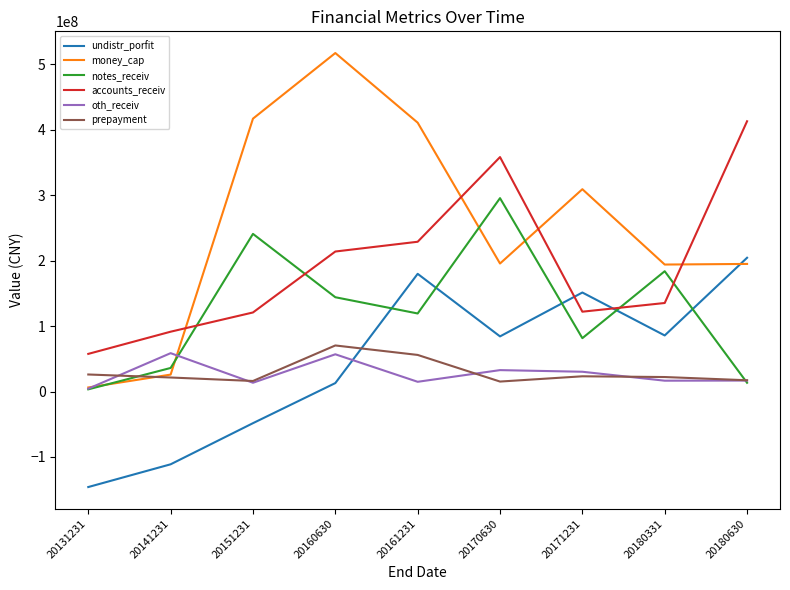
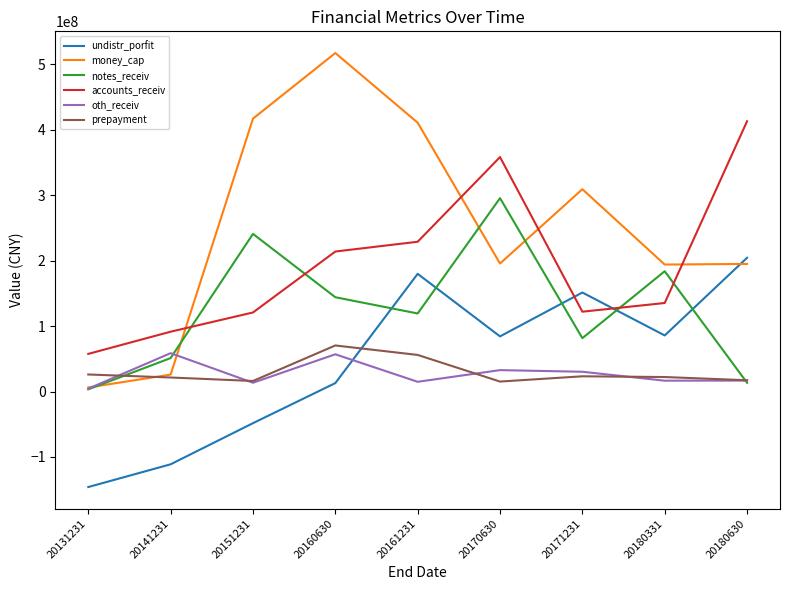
notes_receiv, 20141231: 40000000 -> 50000000
